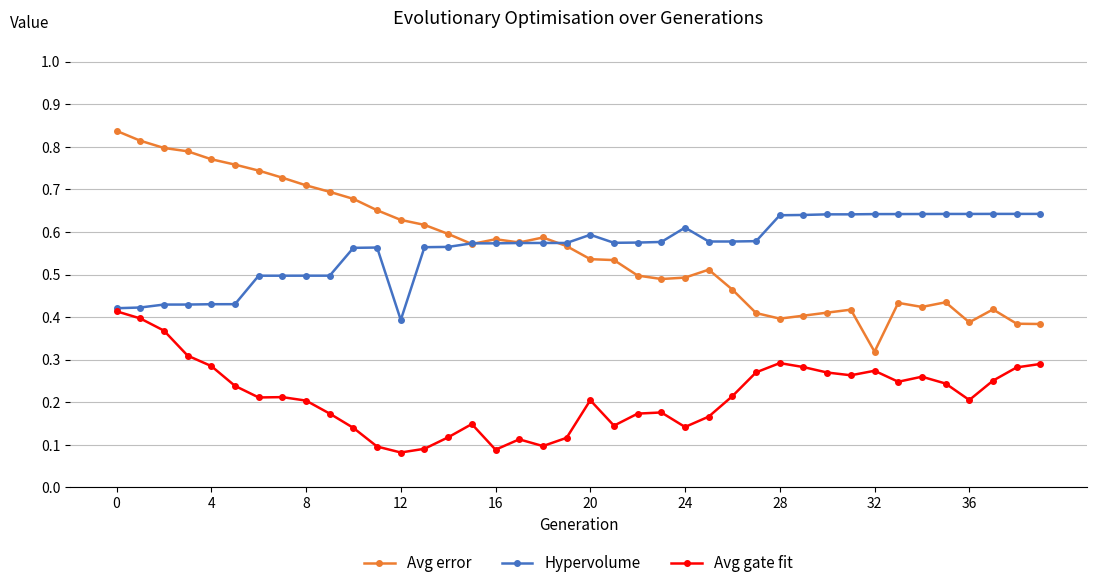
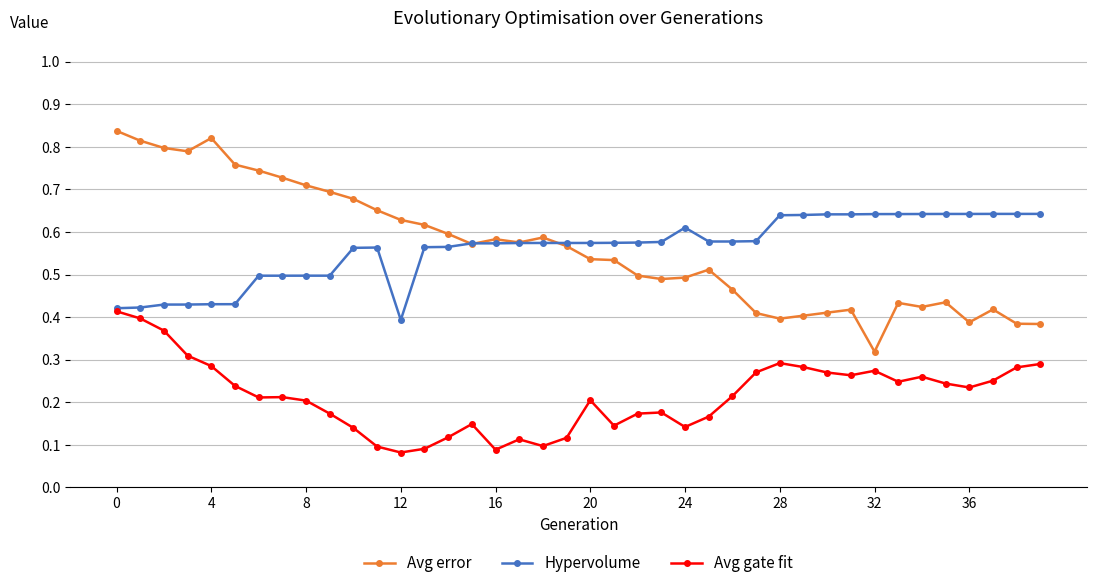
Avg error, 4: 0.77 -> 0.82
Hypervolume, 20: 0.59 -> 0.57
Avg gate fit, 36: 0.21 -> 0.23
